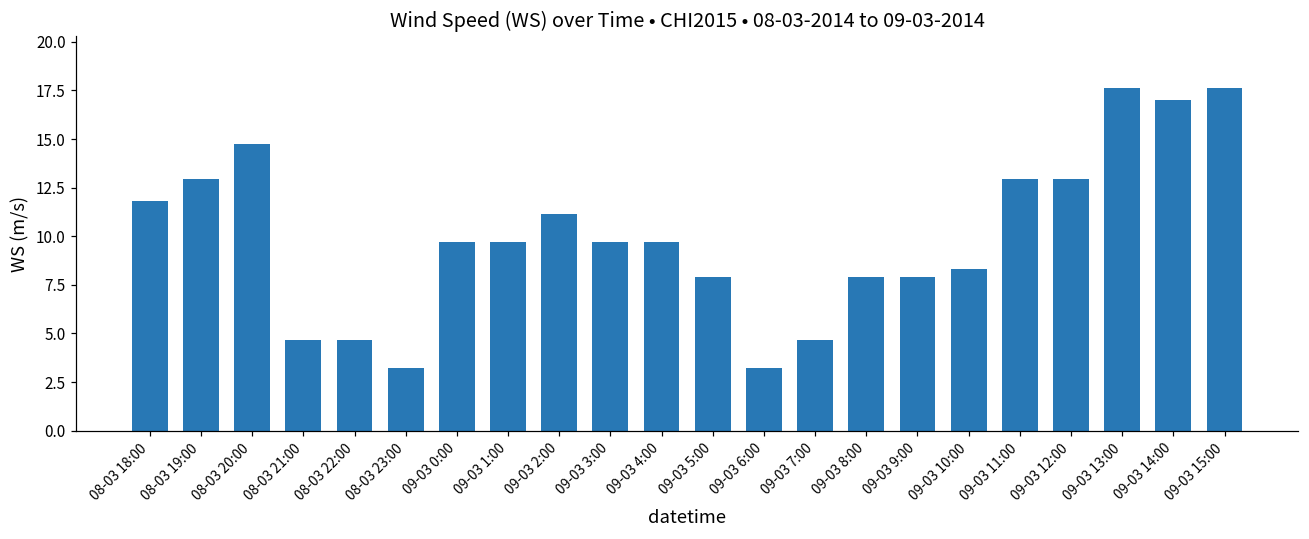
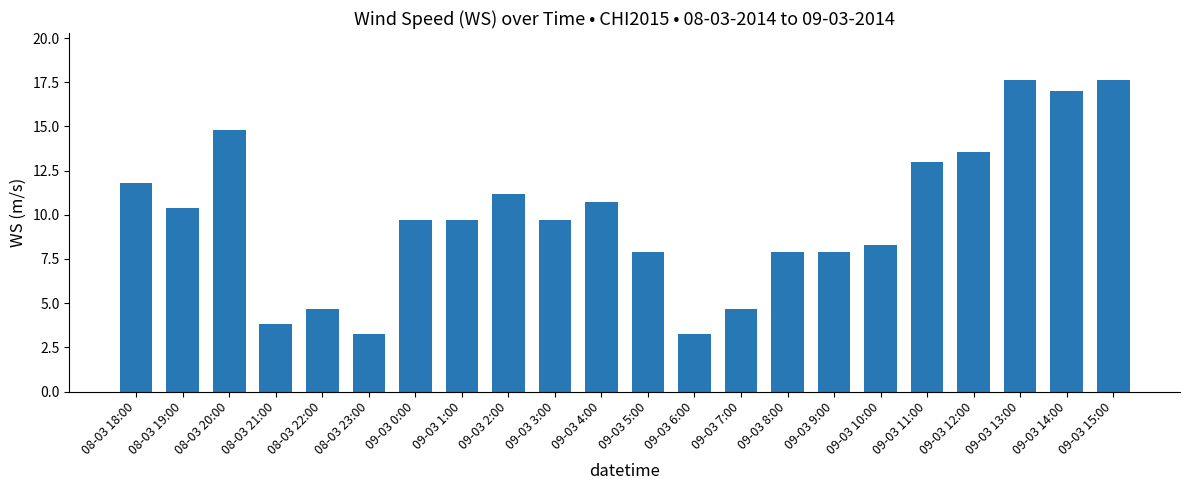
08-03 19:00: 13.0 -> 10.4
08-03 21:00: 4.7 -> 3.8
09-03 4:00: 9.7 -> 10.7
09-03 12:00: 13.0 -> 13.6
